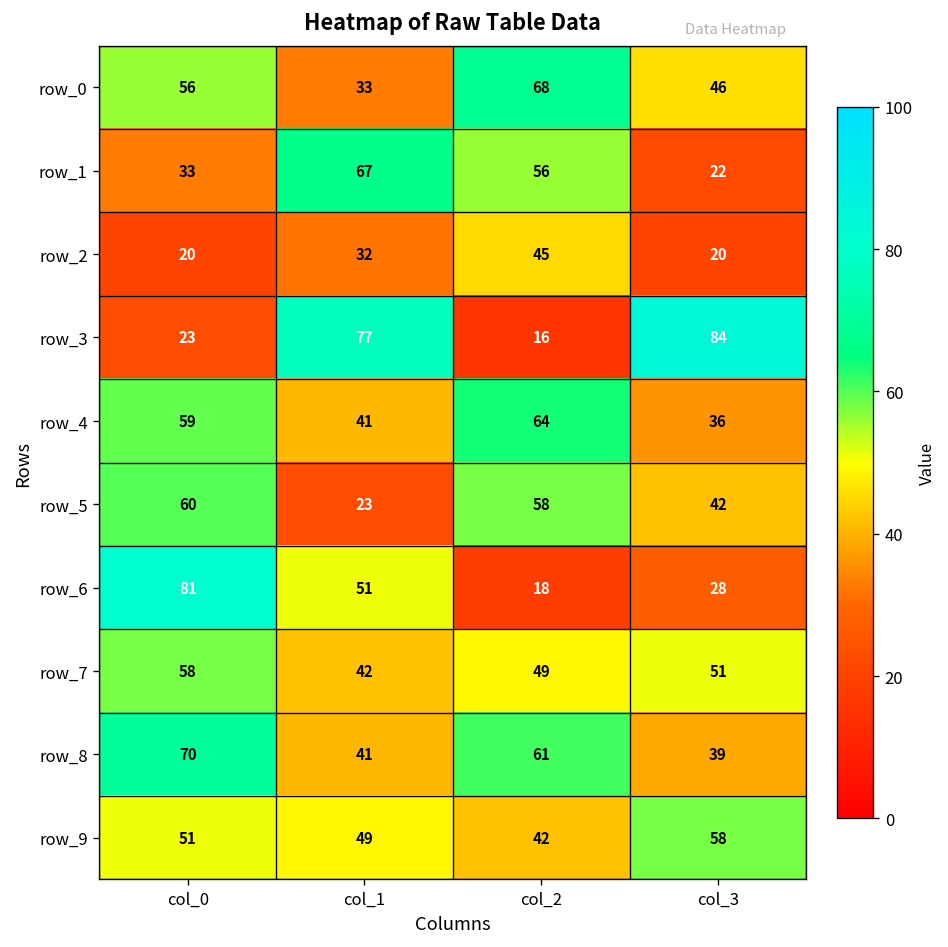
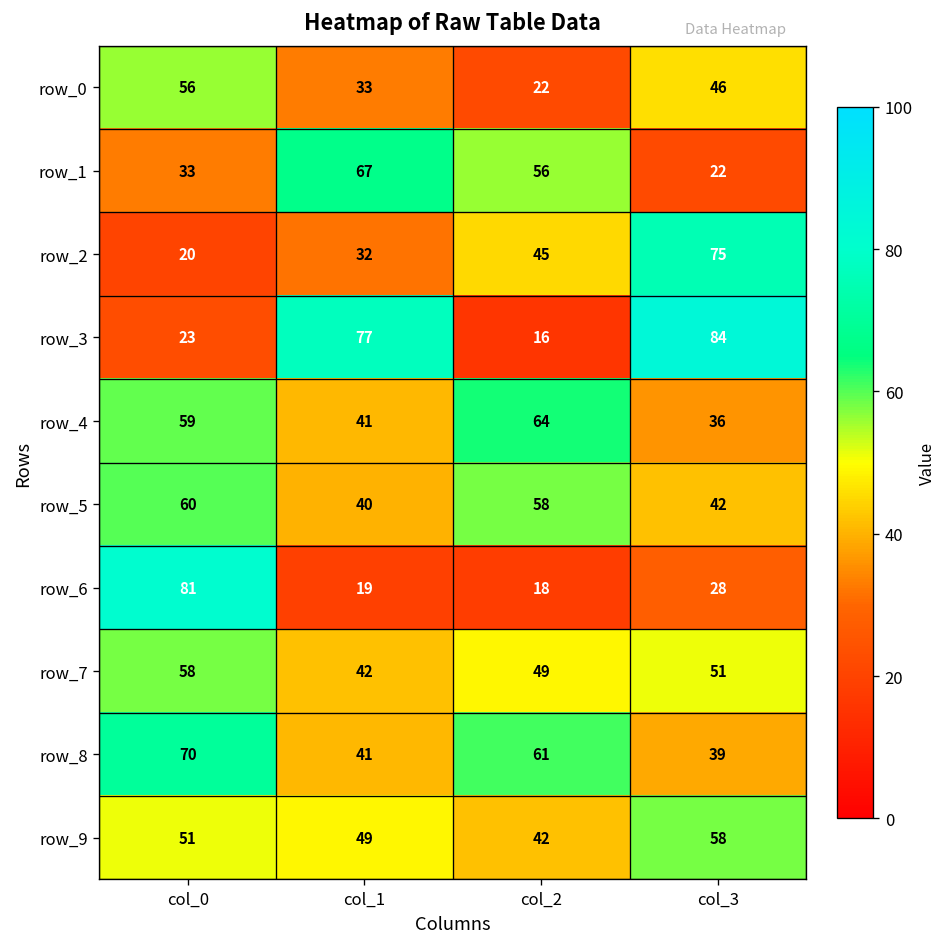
row_0, col_2: 68 -> 22
row_2, col_3: 20 -> 75
row_5, col_1: 23 -> 40
row_6, col_1: 51 -> 19
